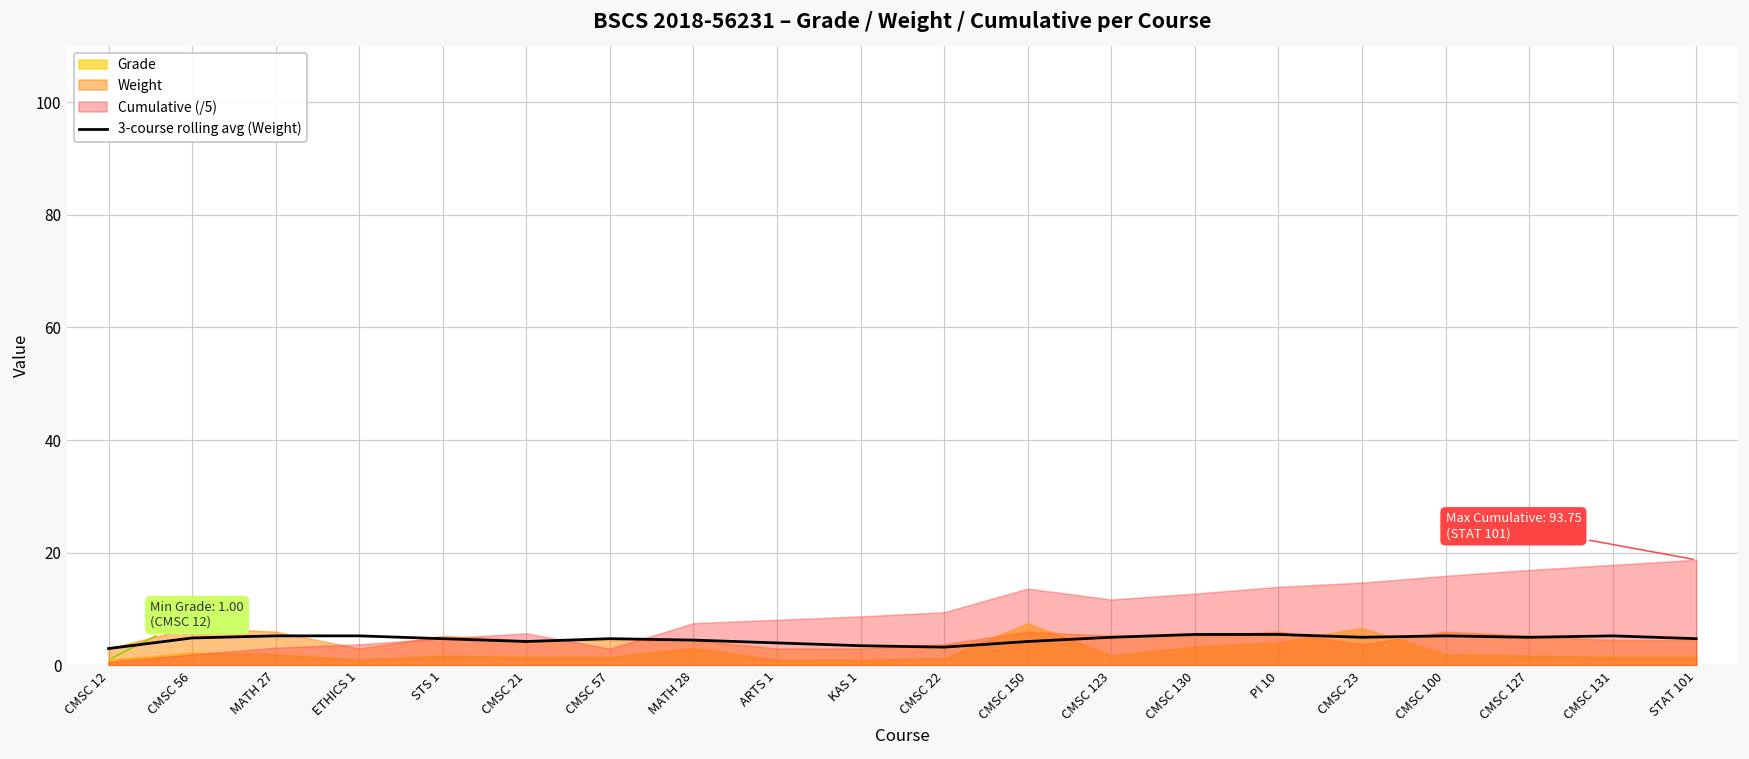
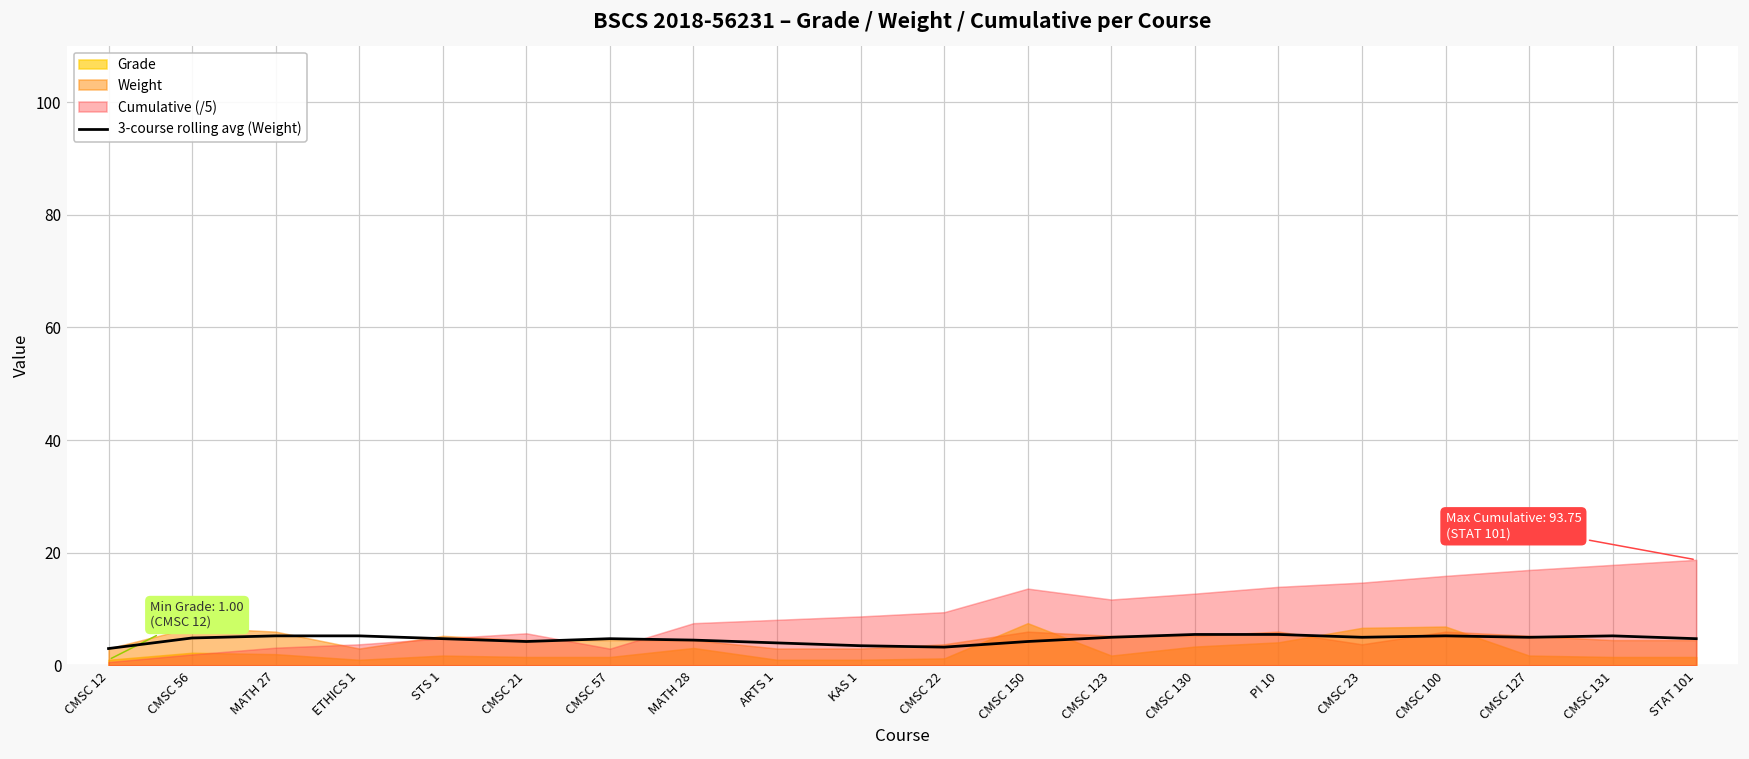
Grade, CMSC 100: 2 -> 7
